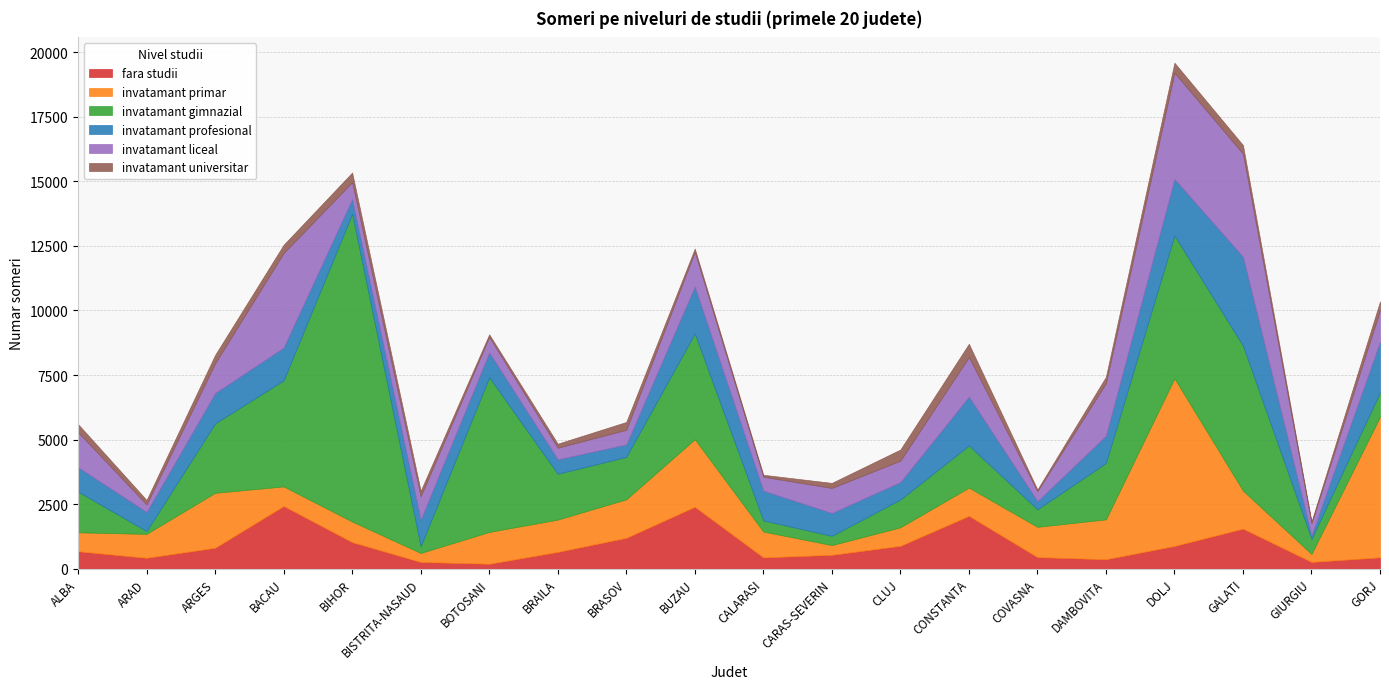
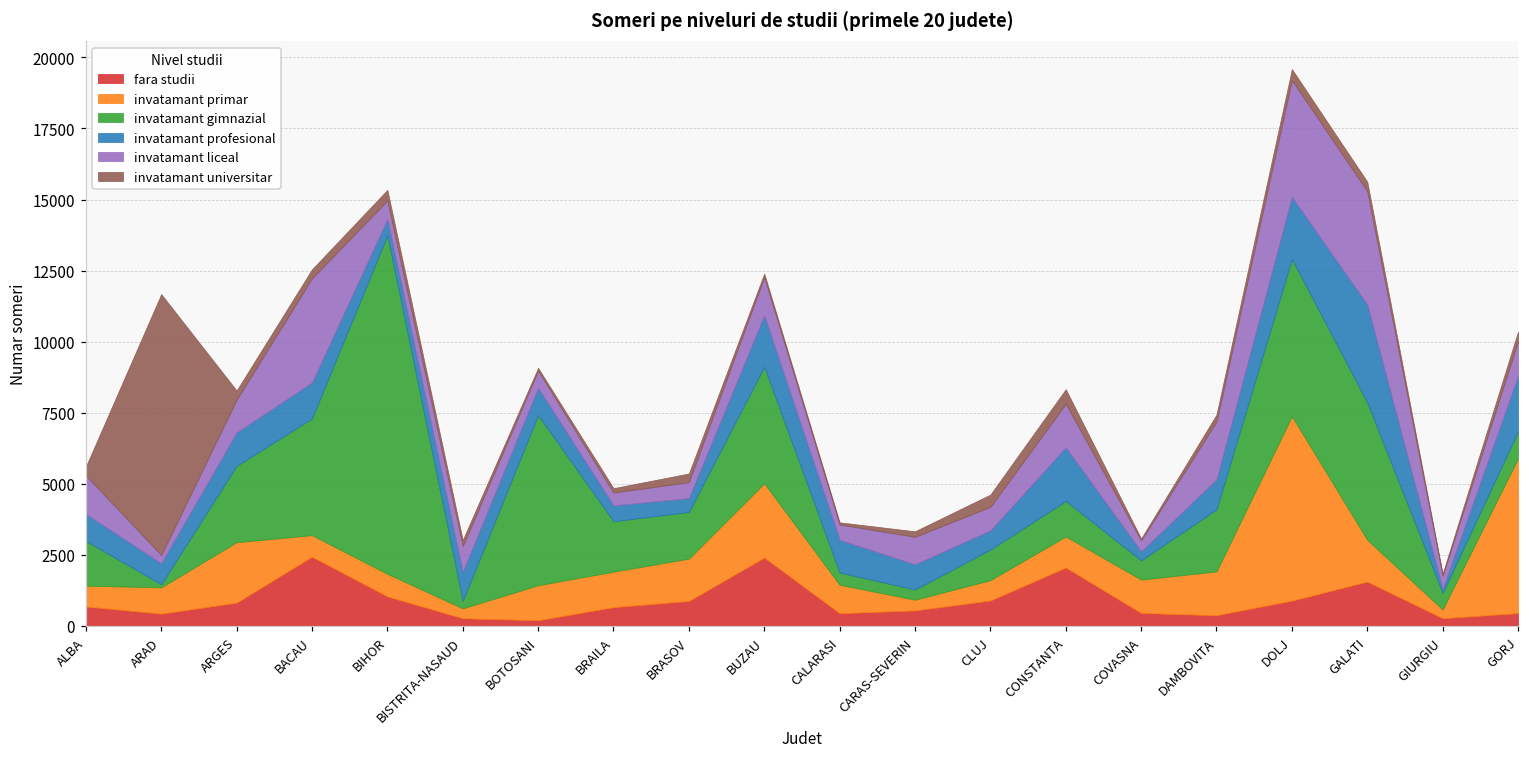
invatamant universitar, ARAD: 200 -> 9200
fara studii, BRASOV: 1200 -> 900
invatamant gimnazial, CONSTANTA: 1600 -> 1200
invatamant gimnazial, GALATI: 5600 -> 4800
